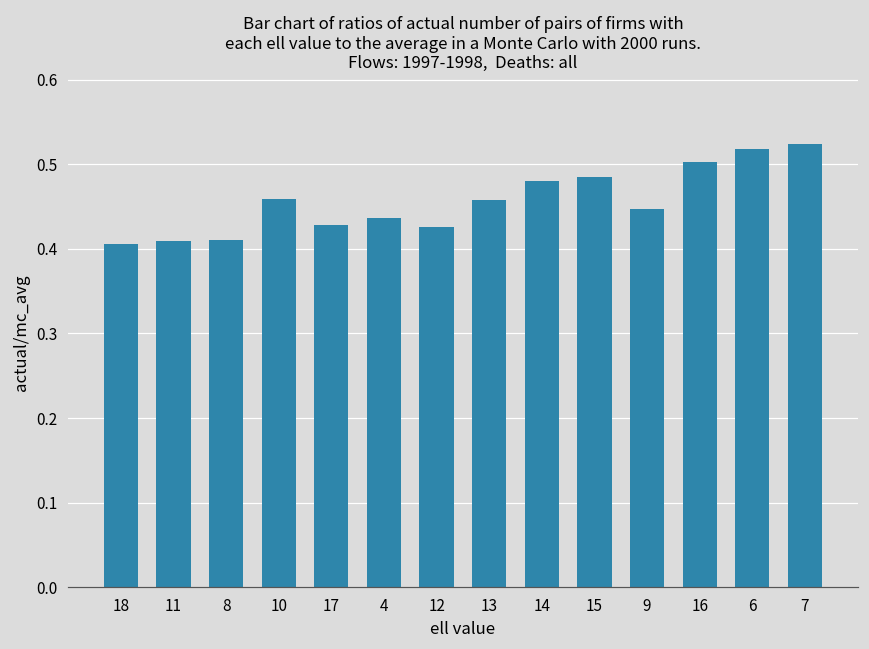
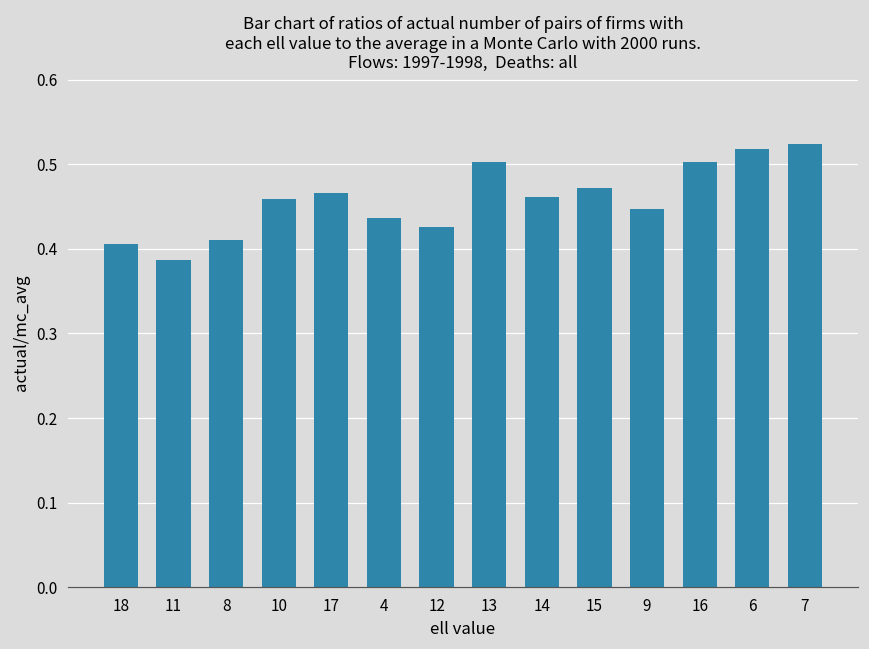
11: 0.41 -> 0.39
17: 0.43 -> 0.47
13: 0.46 -> 0.50
14: 0.48 -> 0.46
15: 0.49 -> 0.47
